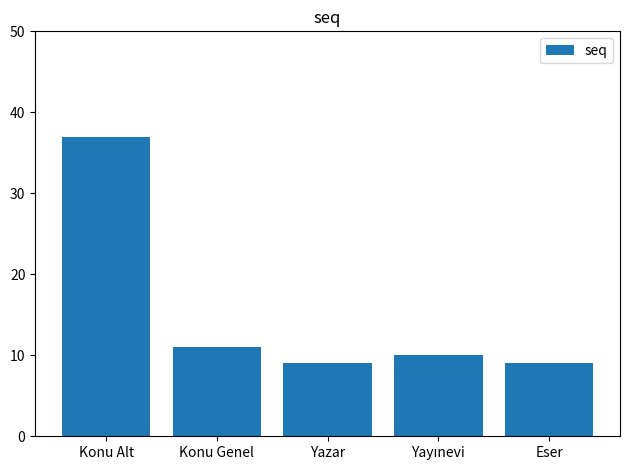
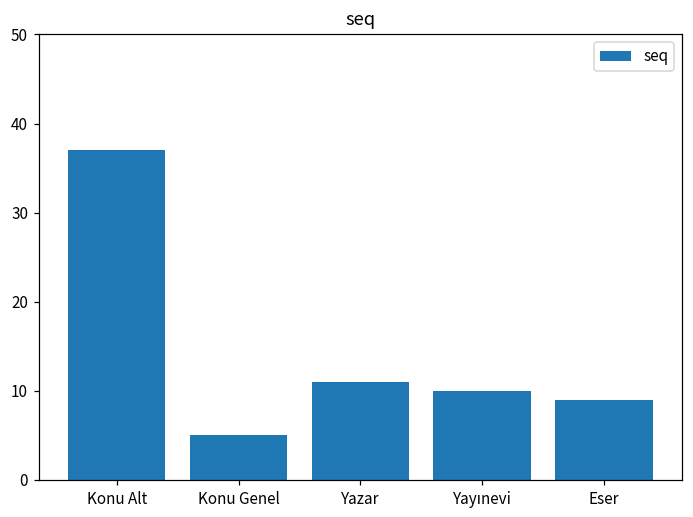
Konu Genel: 11 -> 5
Yazar: 9 -> 11
